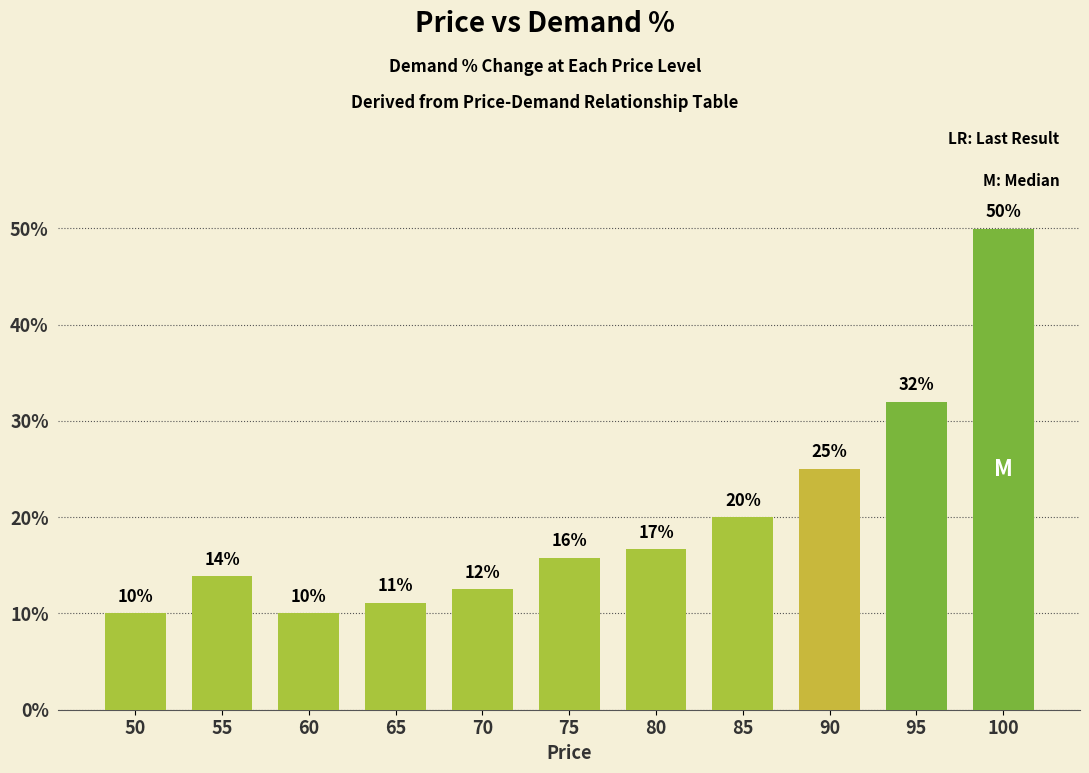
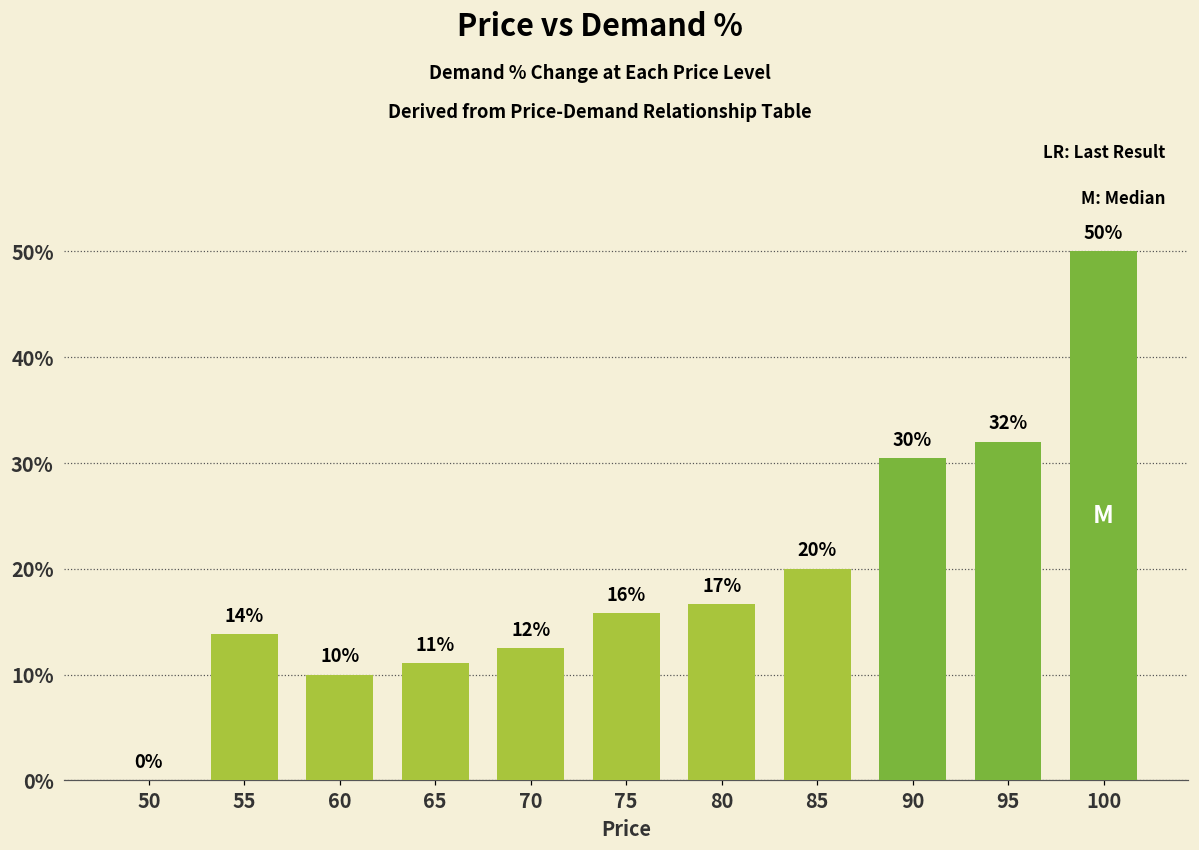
50: 10% -> 0%
90: 25% -> 30%
